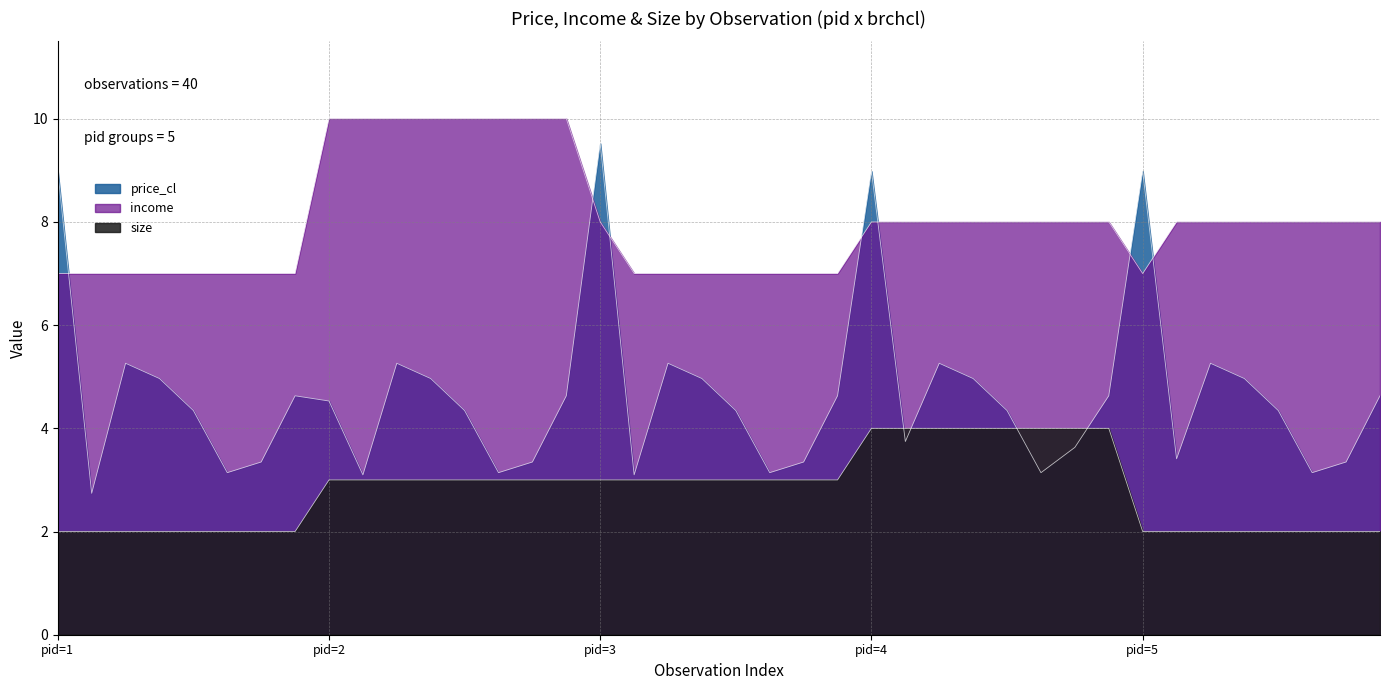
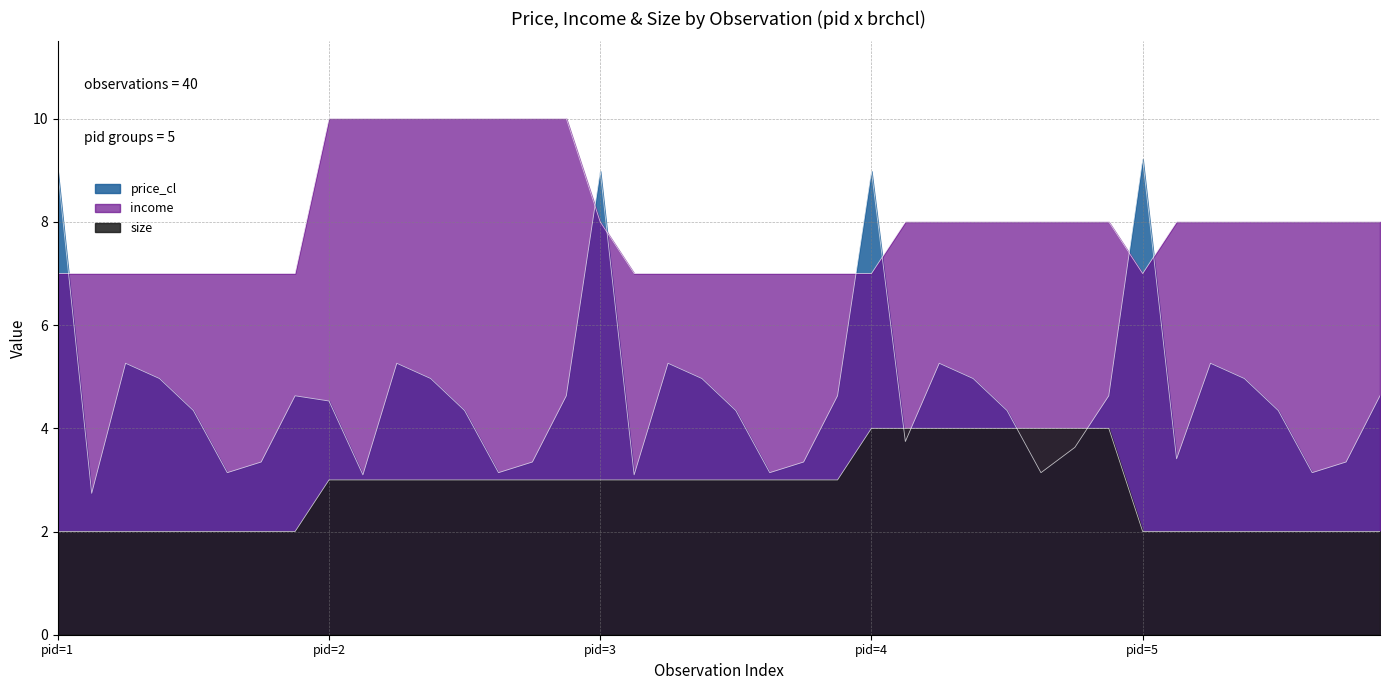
price_cl, pid=3: 9.5 -> 9.0
income, pid=4: 8 -> 7
price_cl, pid=5: 9.0 -> 9.2
